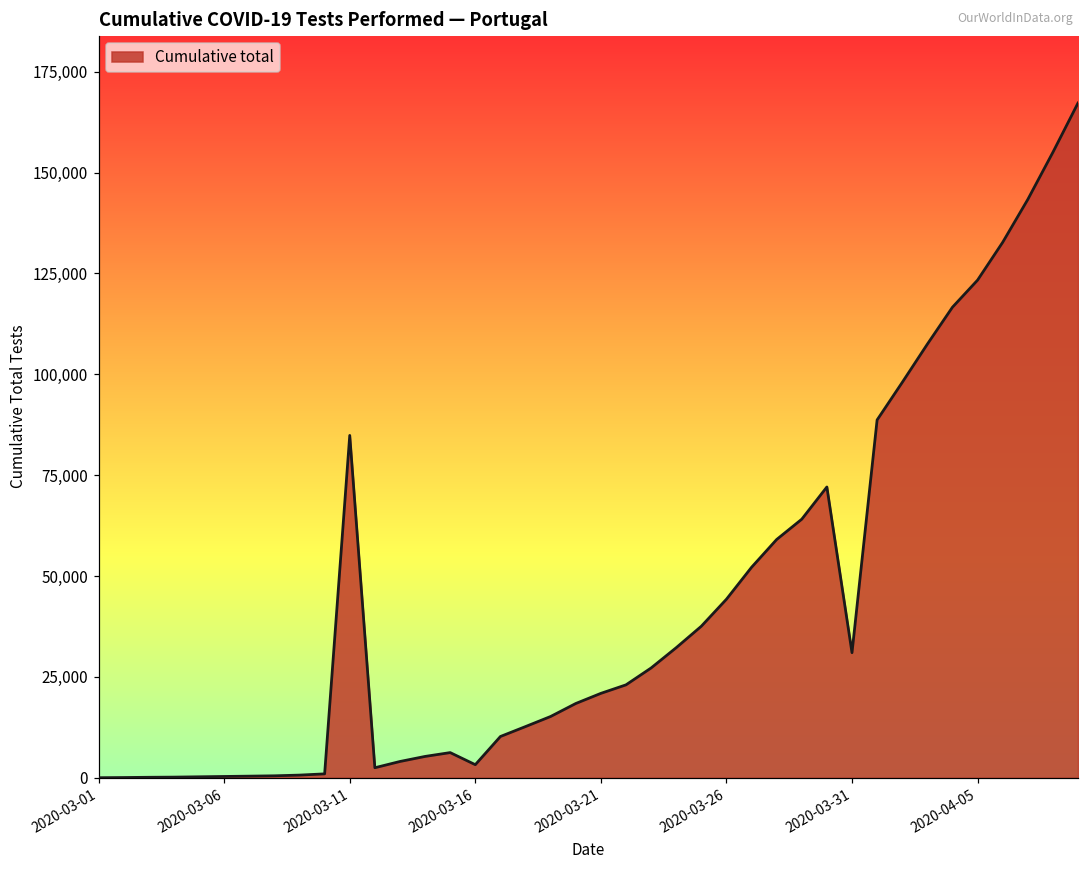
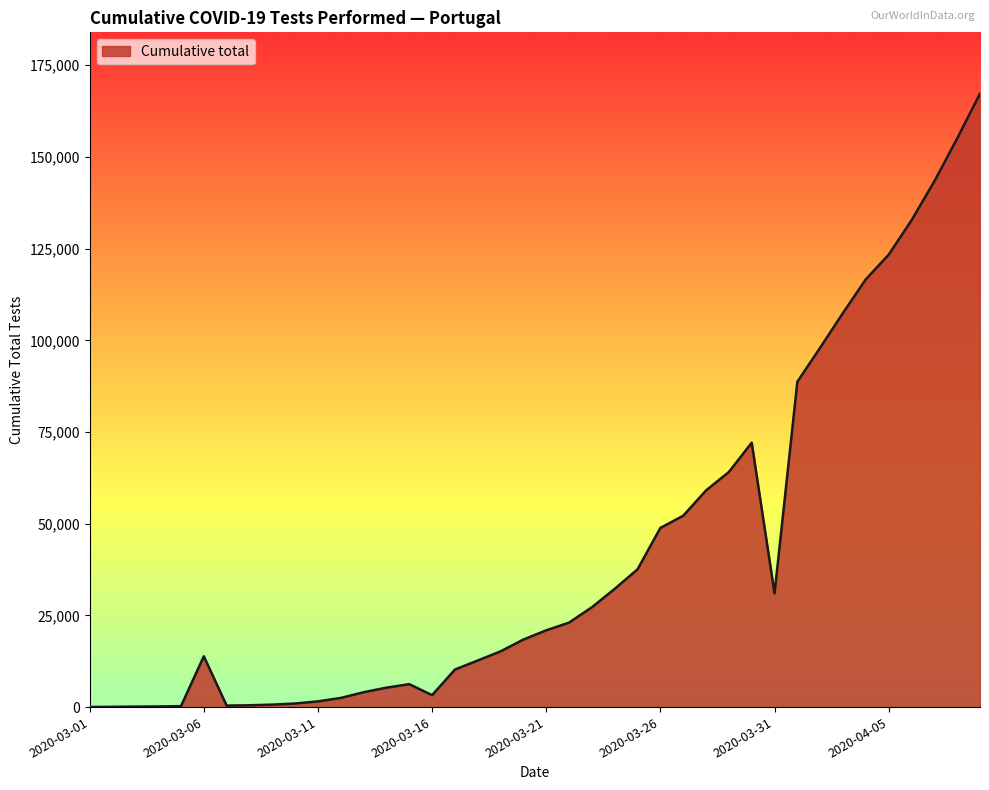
2020-03-06: 0 -> 14,000
2020-03-11: 85,000 -> 2,000
2020-03-26: 44,000 -> 49,000
